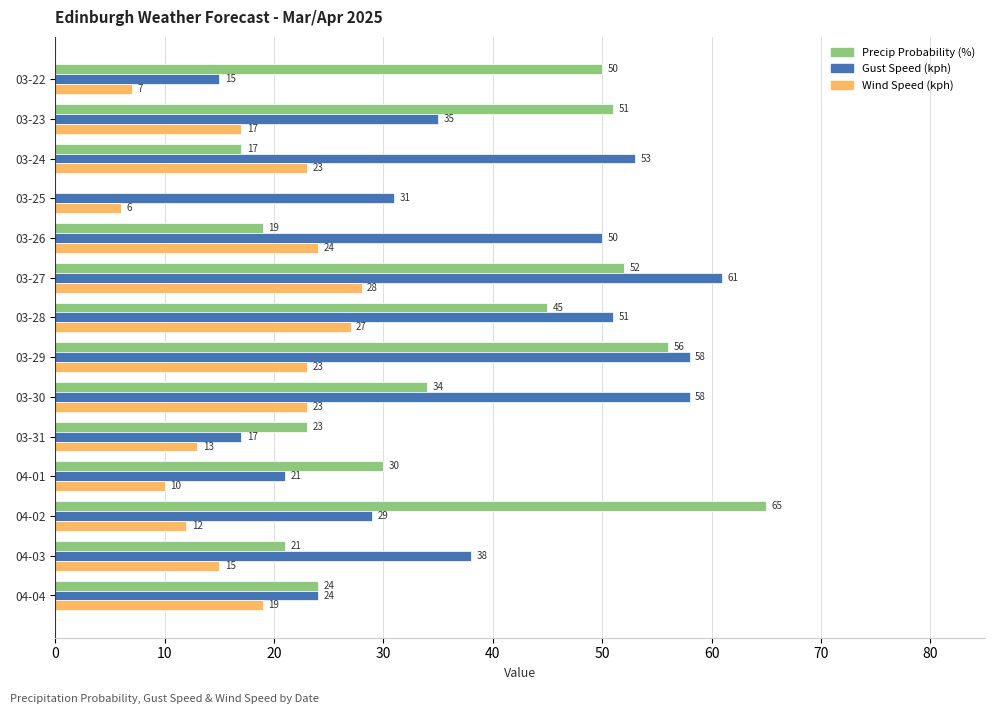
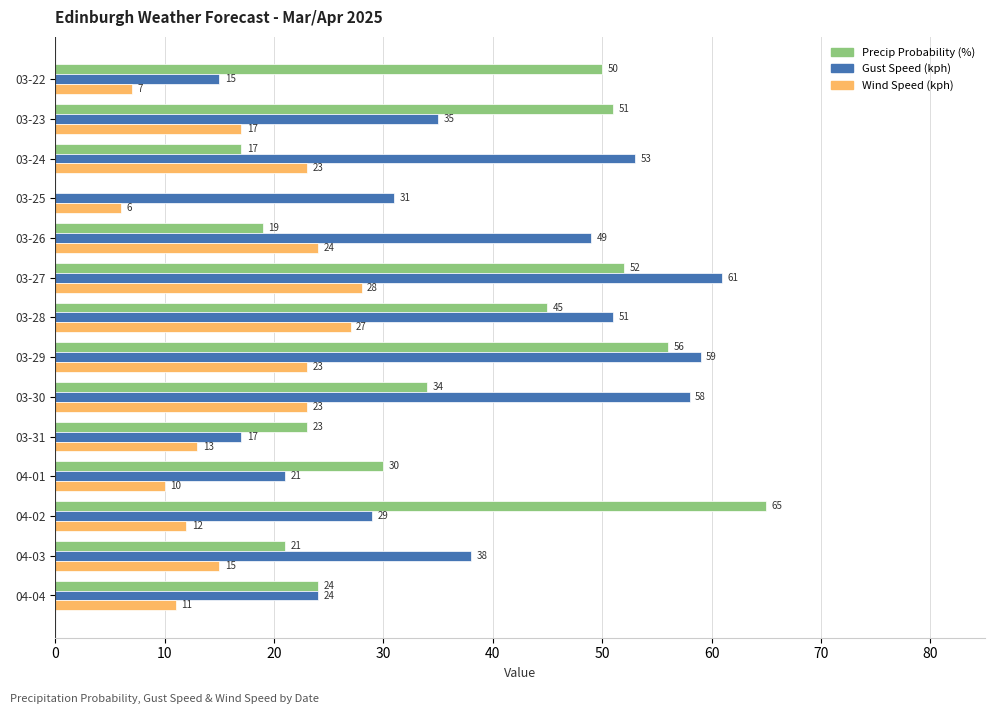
Gust Speed (kph), 03-26: 50 -> 49
Gust Speed (kph), 03-29: 58 -> 59
Wind Speed (kph), 04-04: 19 -> 11
